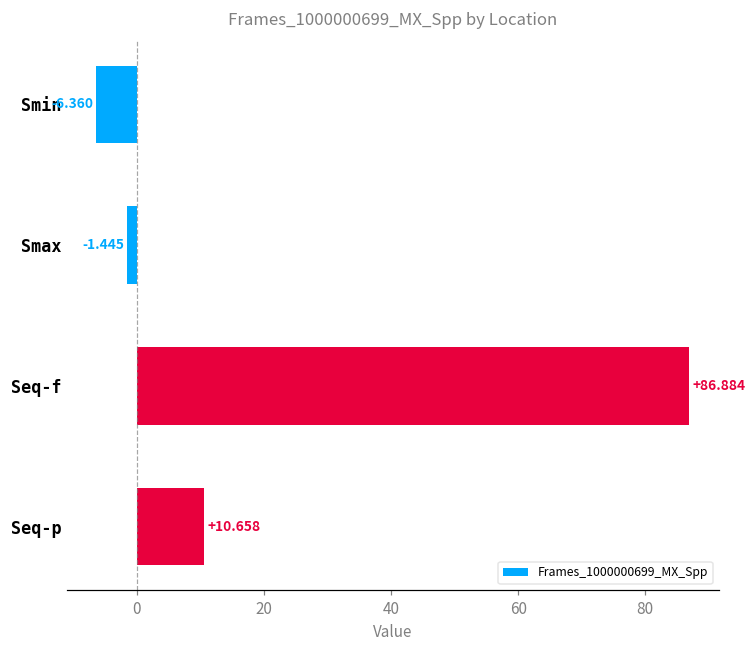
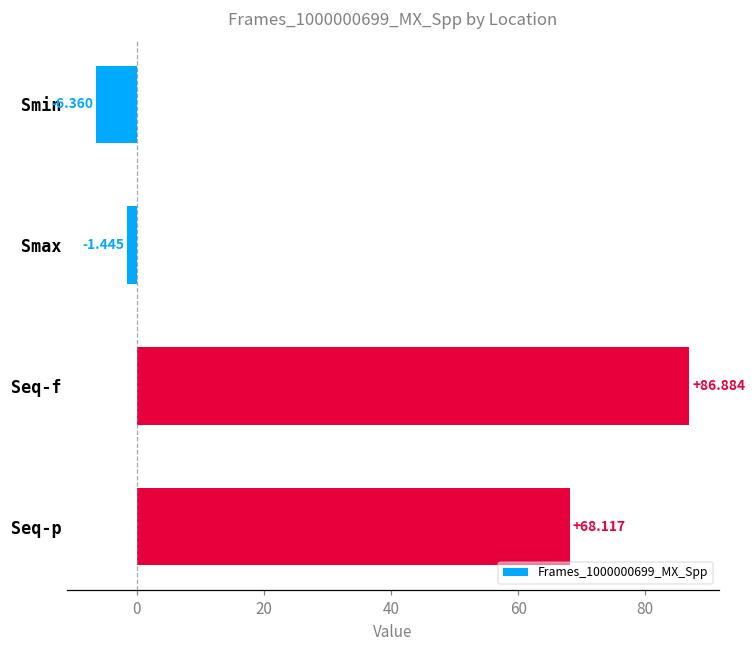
Seq-p: +10.658 -> +68.117
